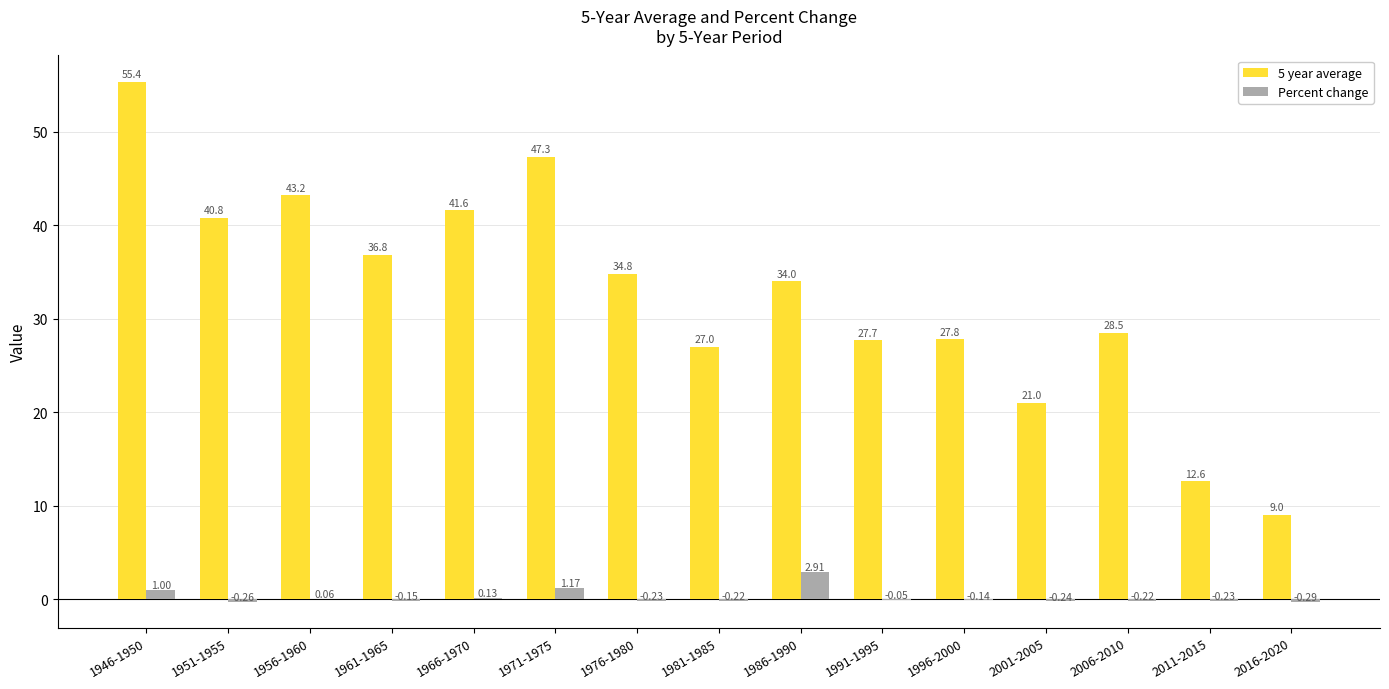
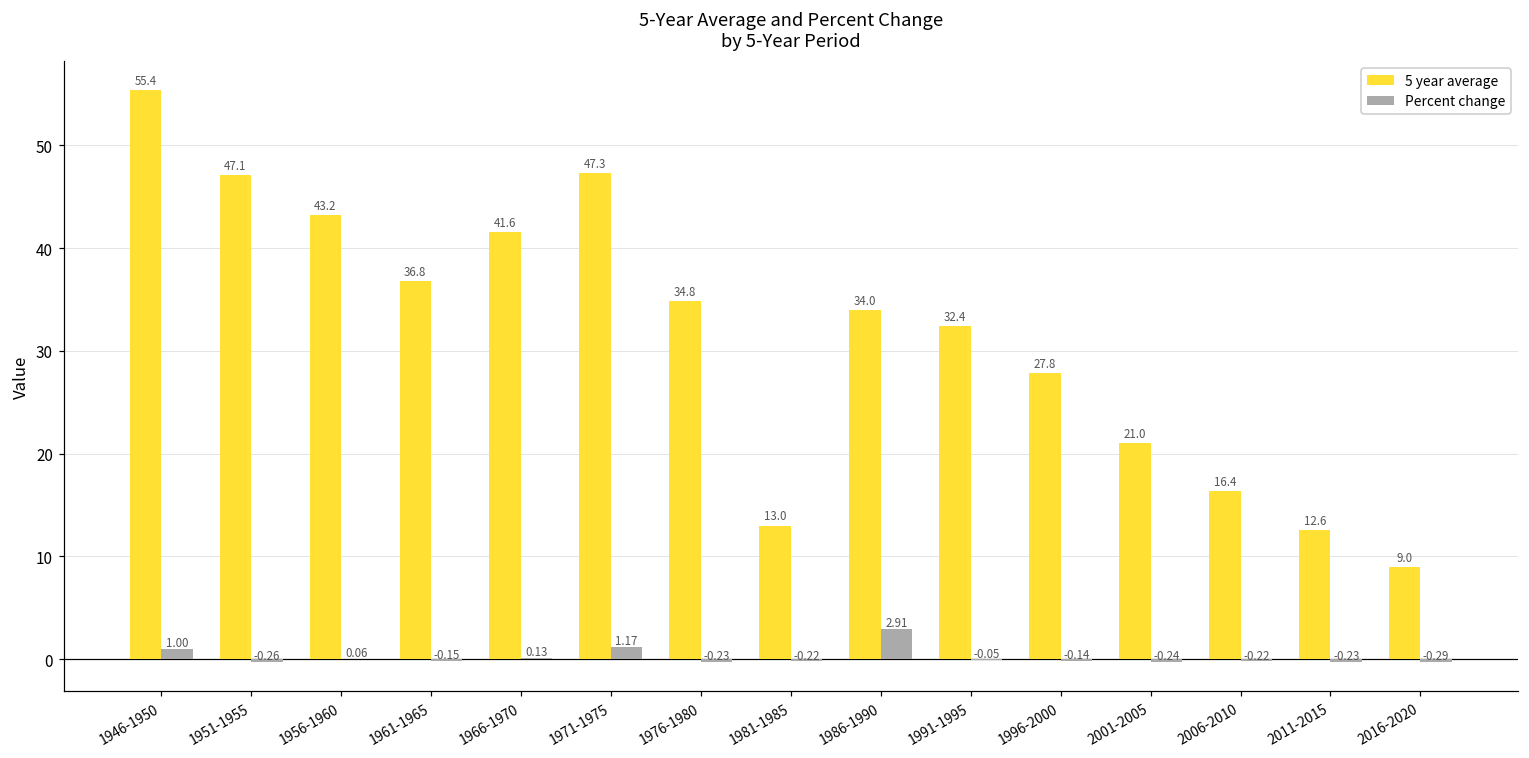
5 year average, 1951-1955: 40.8 -> 47.1
5 year average, 1981-1985: 27.0 -> 13.0
5 year average, 1991-1995: 27.7 -> 32.4
5 year average, 2006-2010: 28.5 -> 16.4
